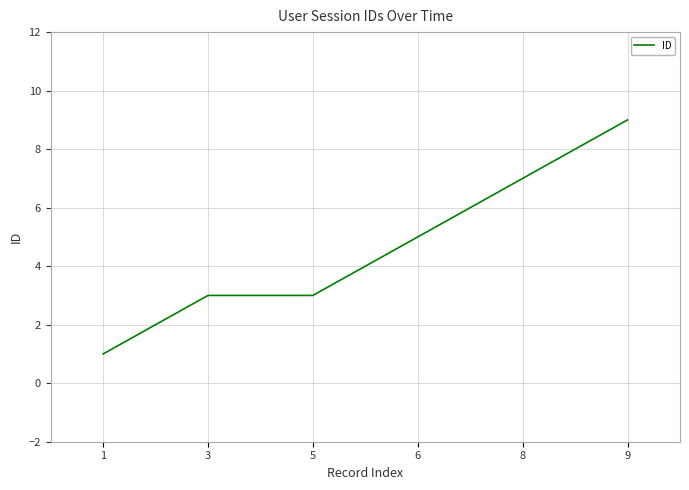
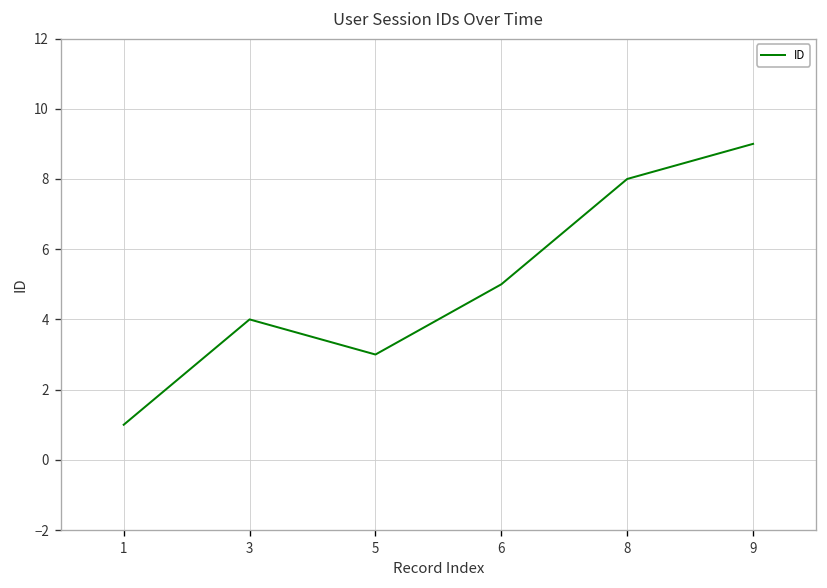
3: 3 -> 4
8: 7 -> 8
